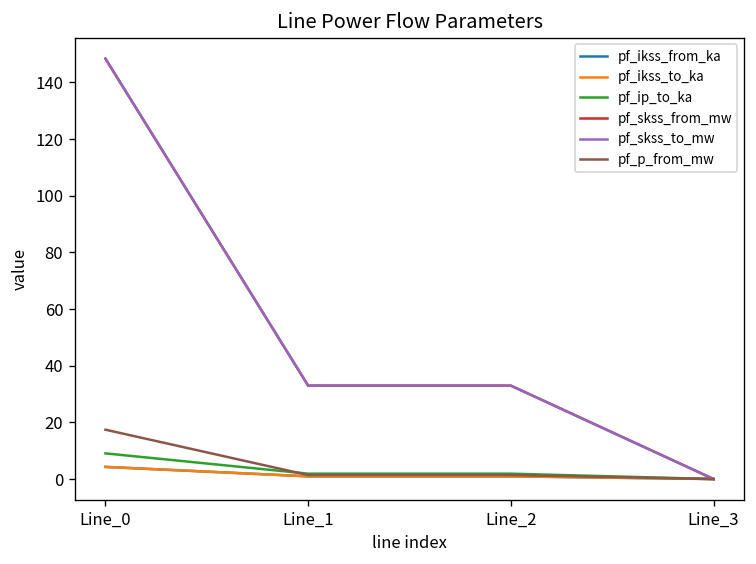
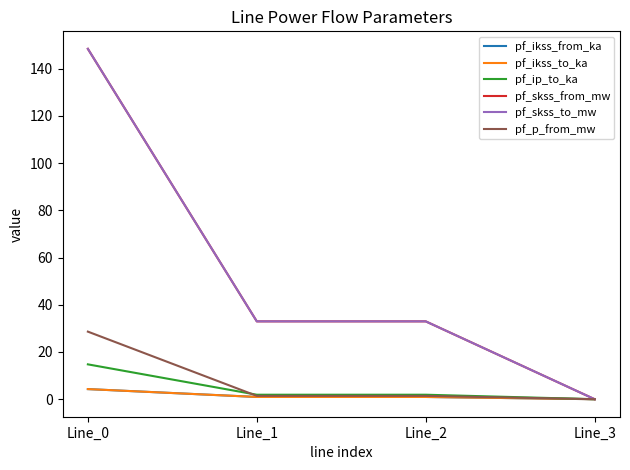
pf_ip_to_ka, Line_0: 9 -> 15
pf_p_from_mw, Line_0: 17 -> 29
